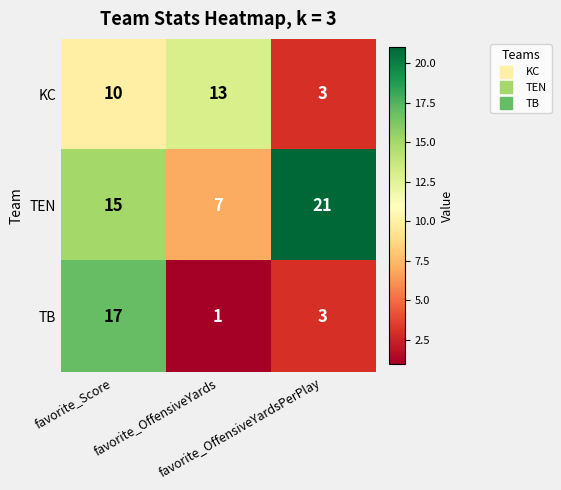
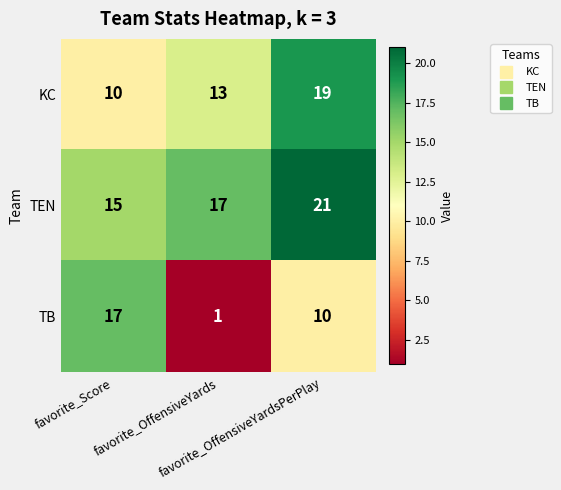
KC, favorite_OffensiveYardsPerPlay: 3 -> 19
TEN, favorite_OffensiveYards: 7 -> 17
TB, favorite_OffensiveYardsPerPlay: 3 -> 10
